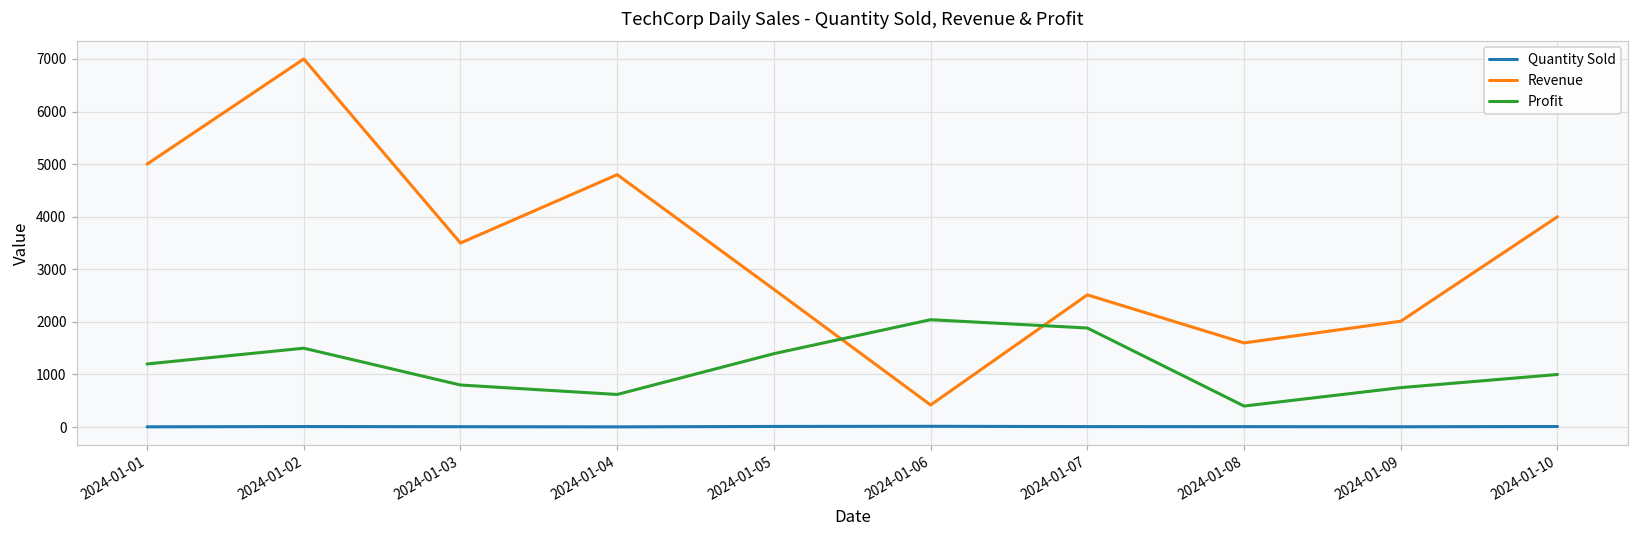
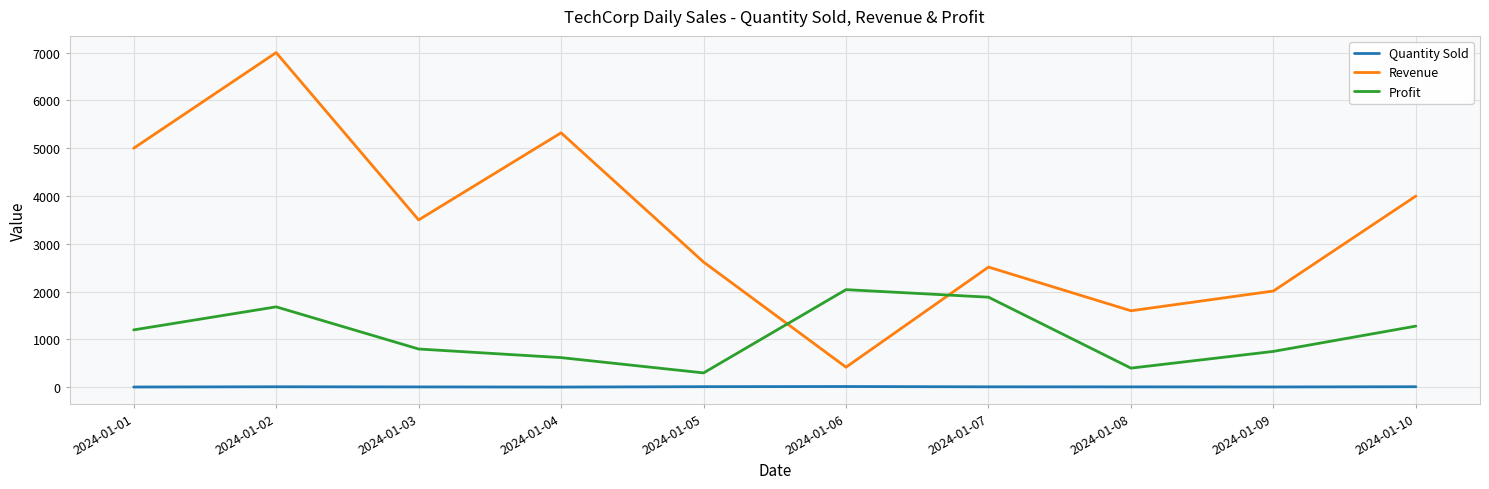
Profit, 2024-01-02: 1500 -> 1700
Revenue, 2024-01-04: 4800 -> 5300
Profit, 2024-01-05: 1400 -> 300
Profit, 2024-01-10: 1000 -> 1300
